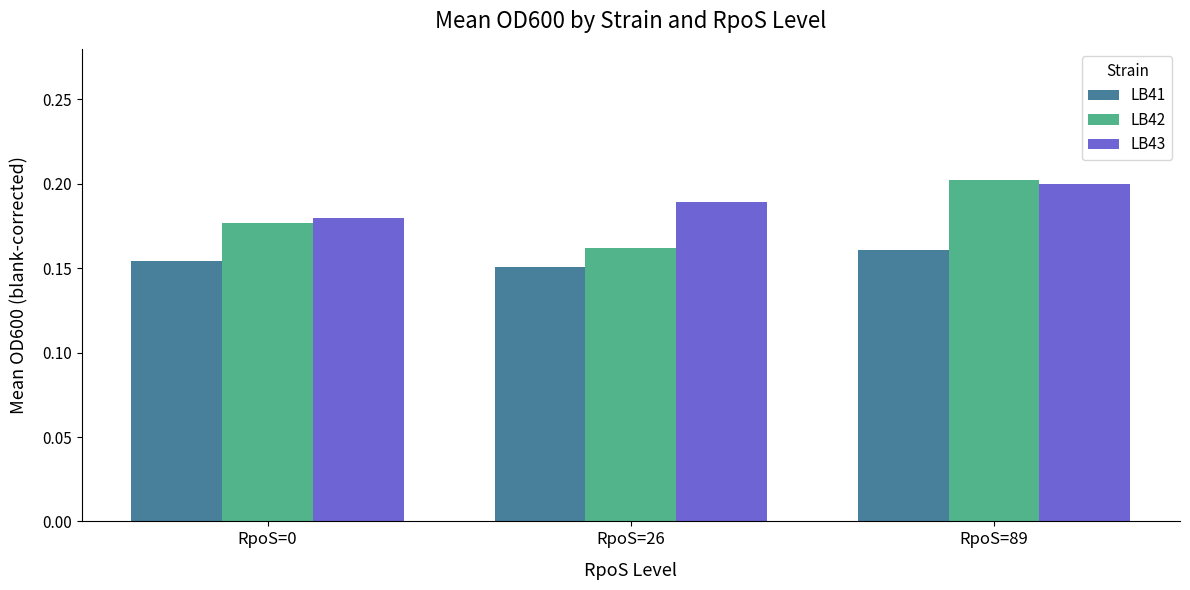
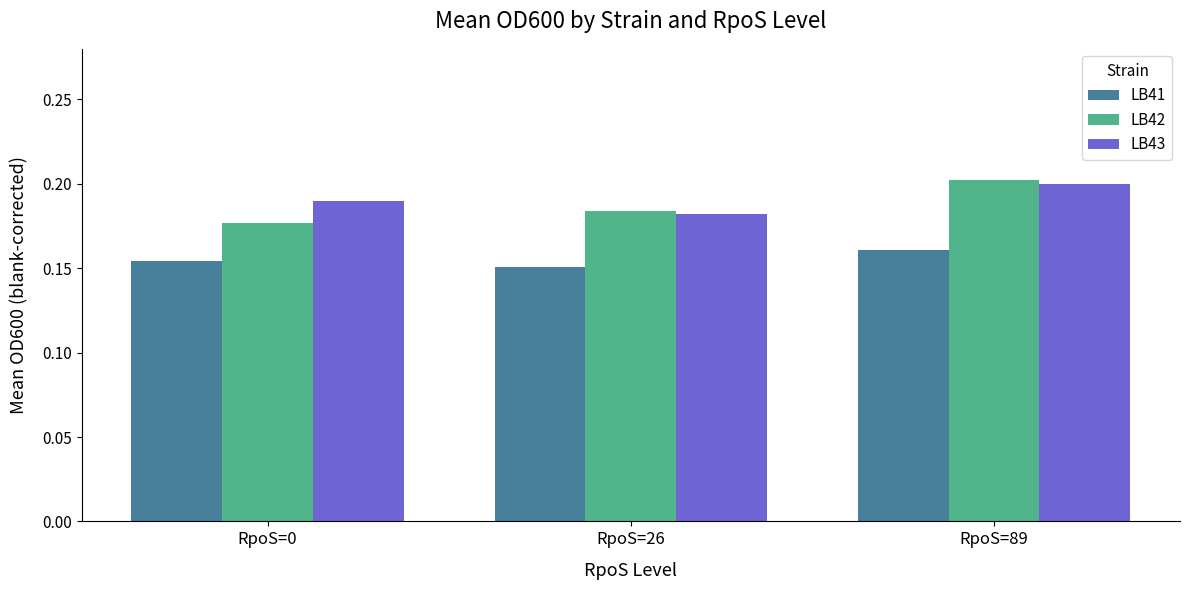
LB43, RpoS=0: 0.18 -> 0.19
LB42, RpoS=26: 0.162 -> 0.184
LB43, RpoS=26: 0.189 -> 0.182
